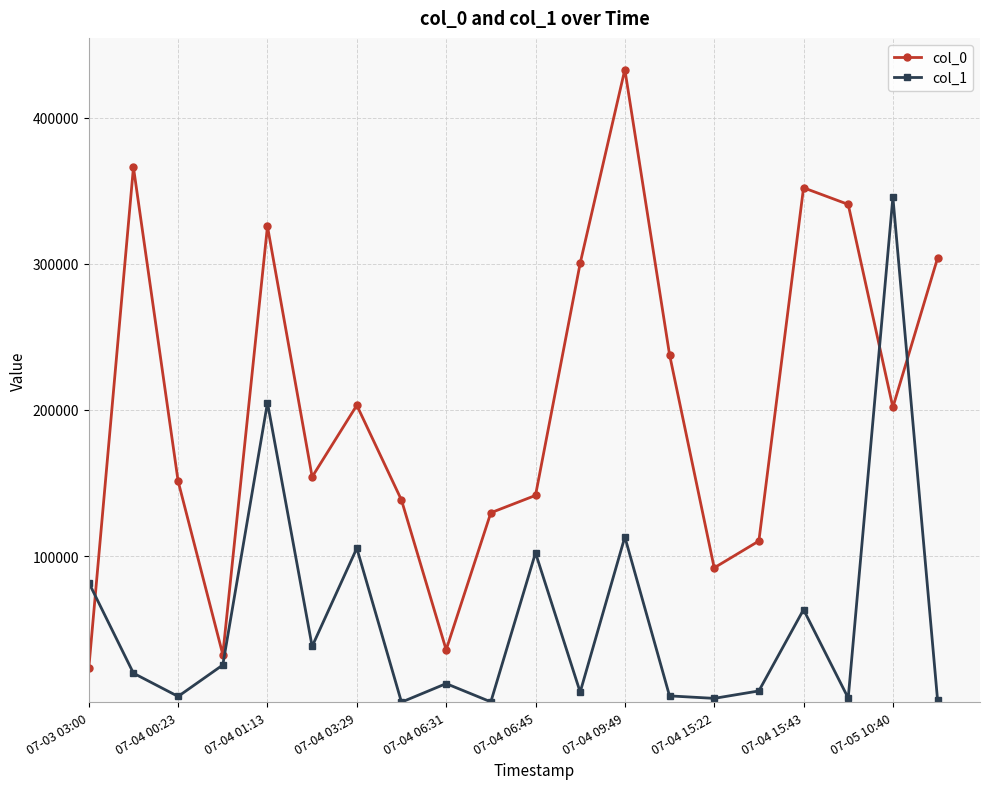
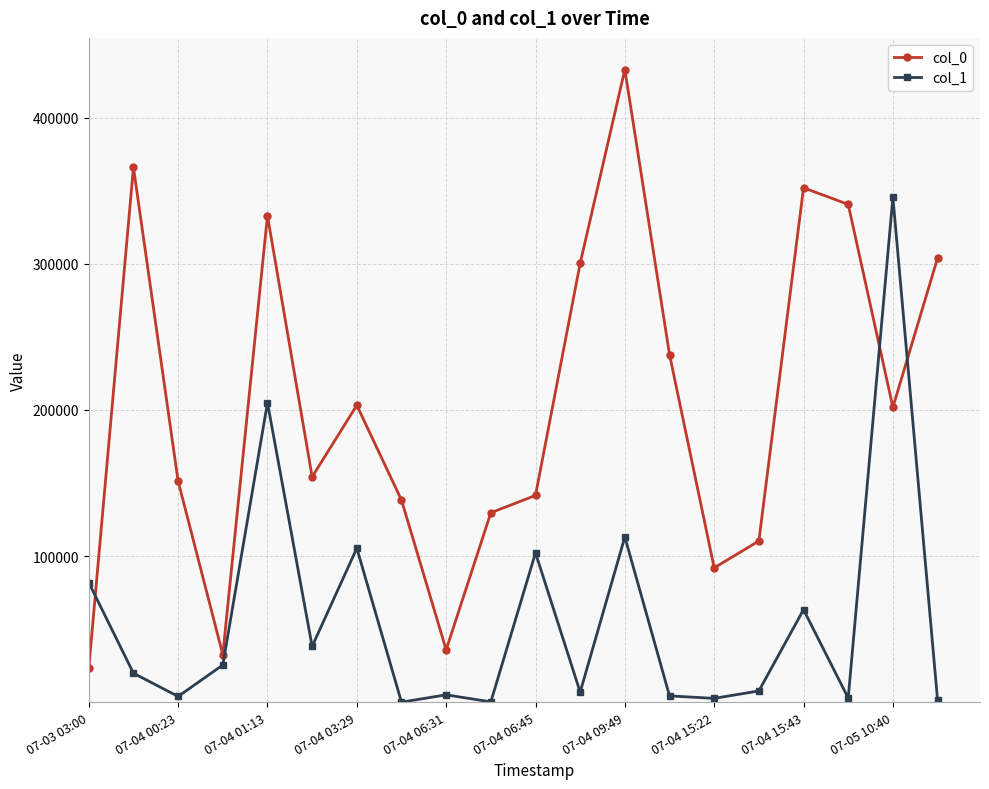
col_0, 07-04 01:13: 326000 -> 333000
col_1, 07-04 06:31: 13000 -> 5000
